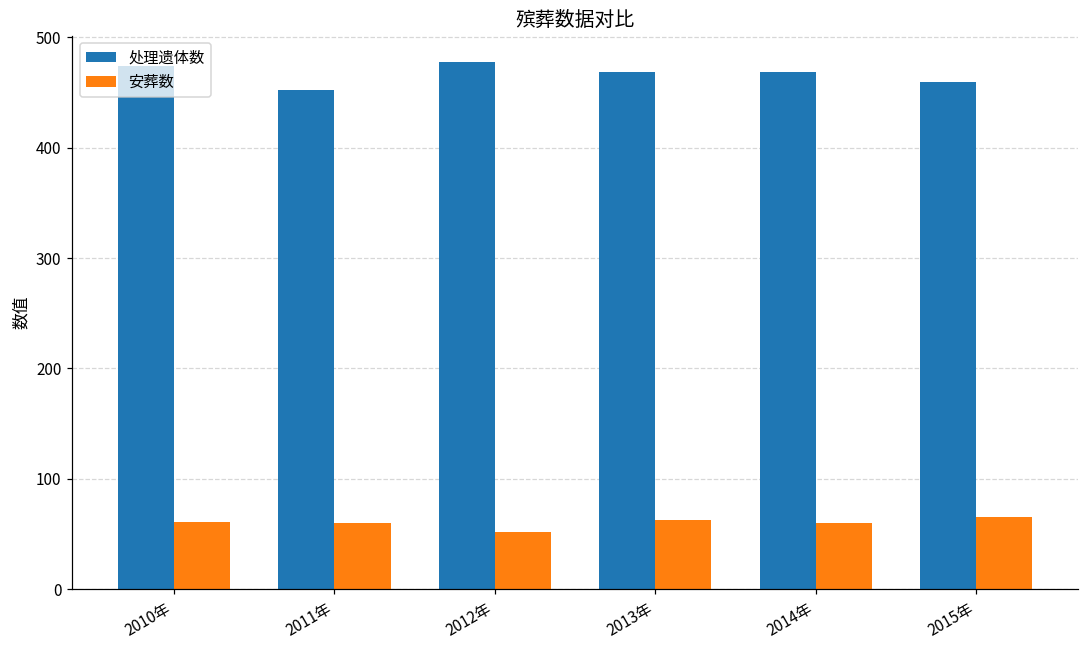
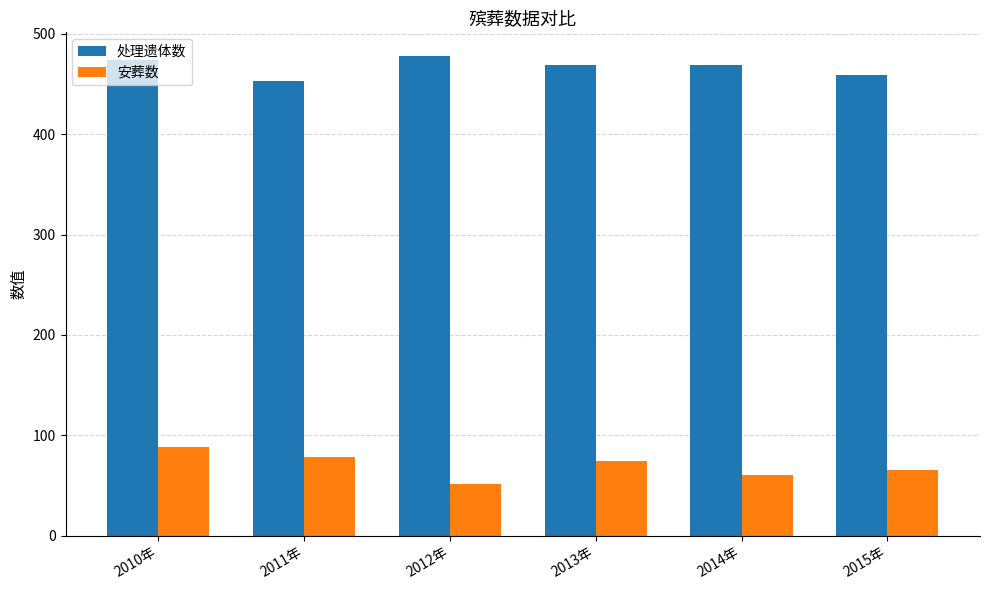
安葬数, 2010年: 61 -> 89
安葬数, 2011年: 60 -> 78
安葬数, 2013年: 63 -> 74
